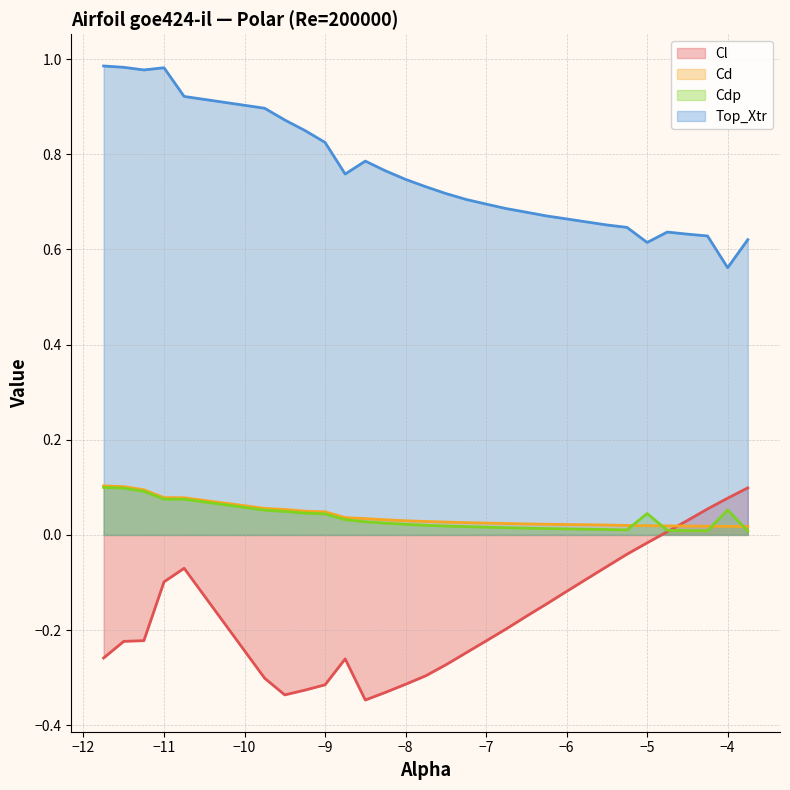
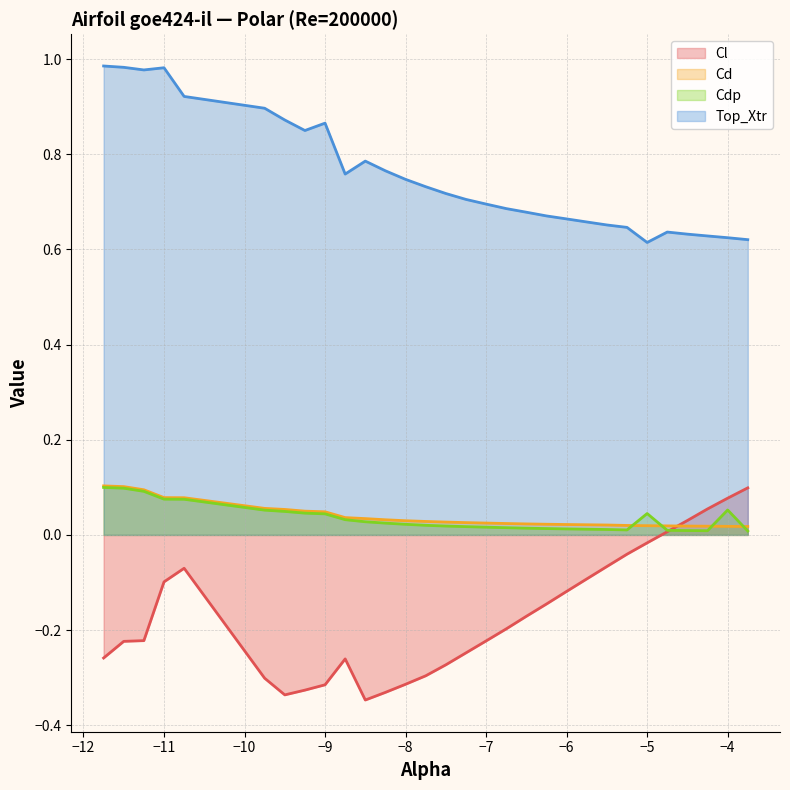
Top_Xtr, −9: 0.82 -> 0.87
Top_Xtr, −4: 0.56 -> 0.62
